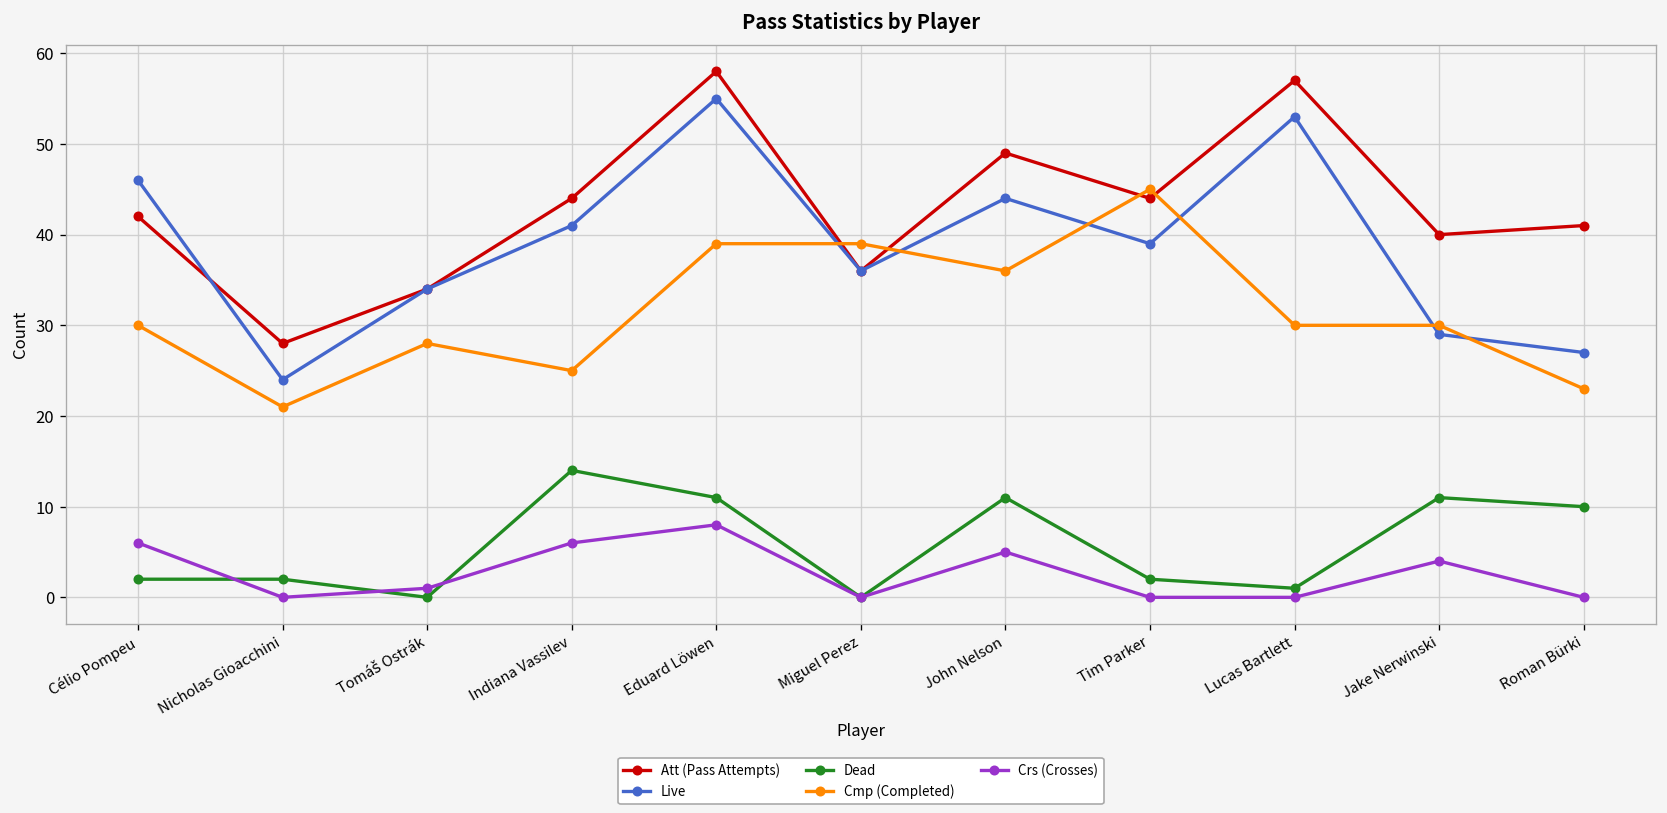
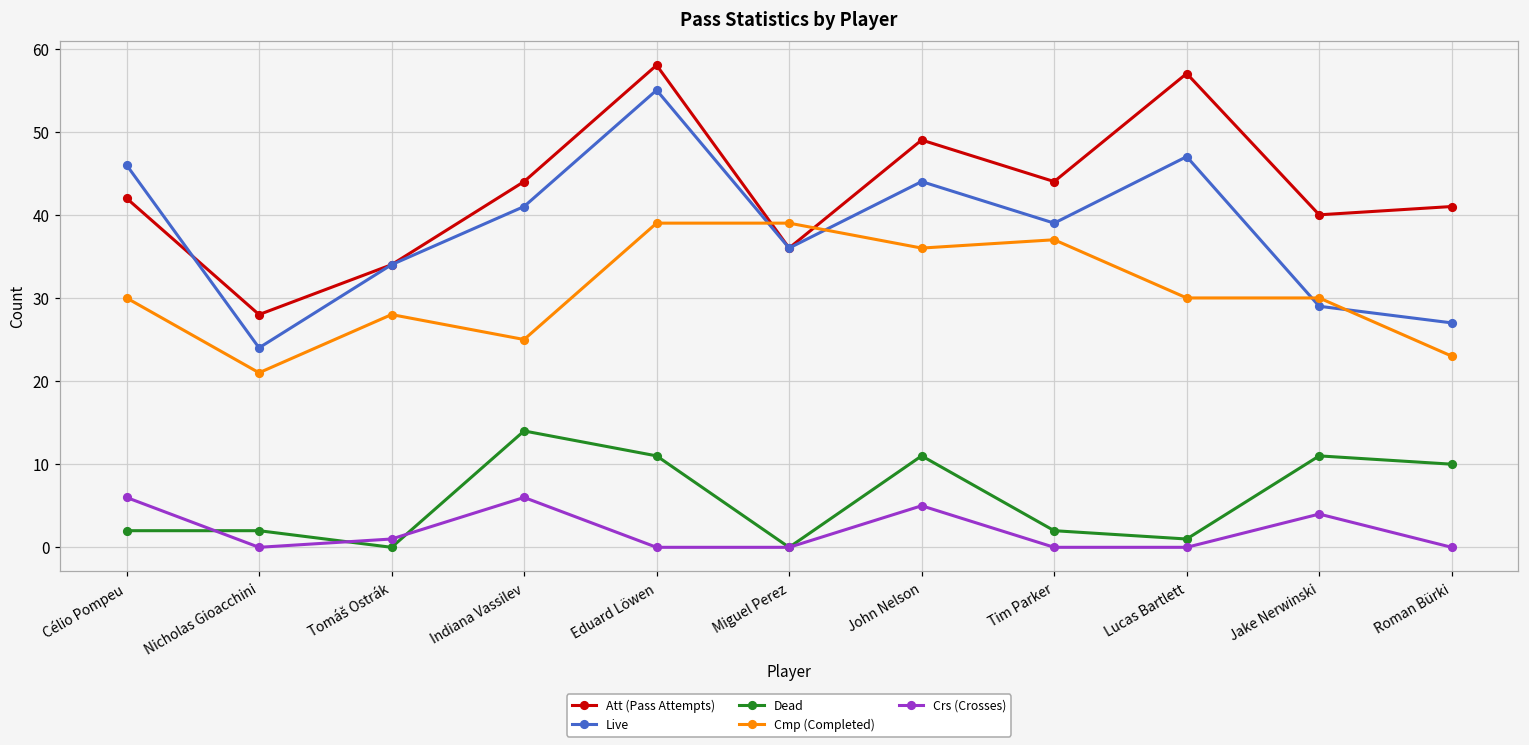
Crs (Crosses), Eduard Löwen: 8 -> 0
Cmp (Completed), Tim Parker: 45 -> 37
Live, Lucas Bartlett: 53 -> 47
